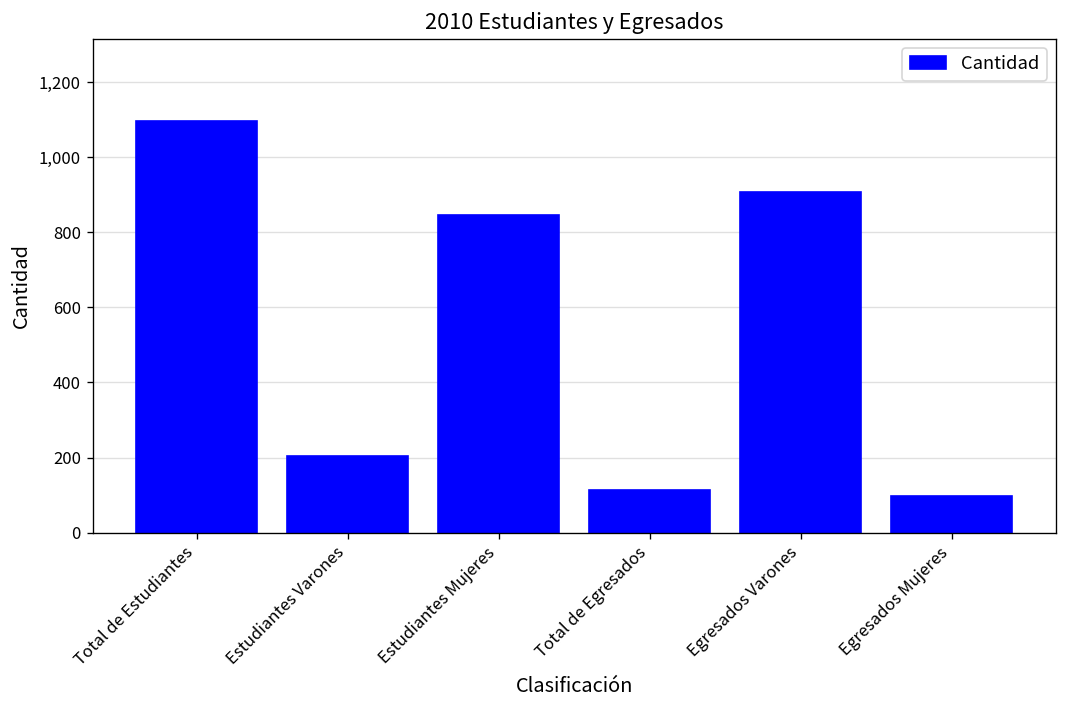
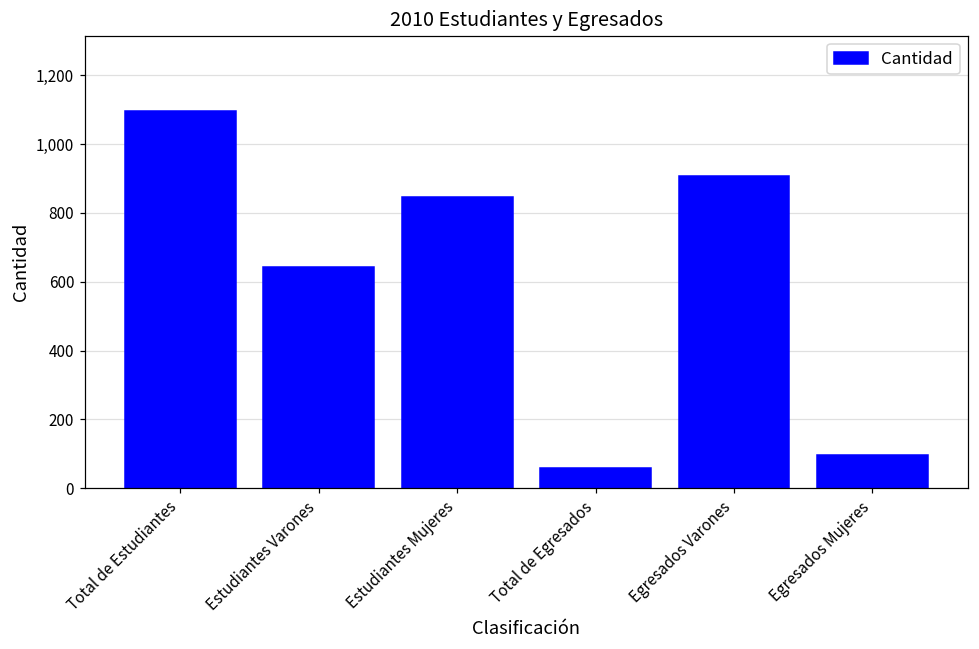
Estudiantes Varones: 200 -> 640
Total de Egresados: 110 -> 60
